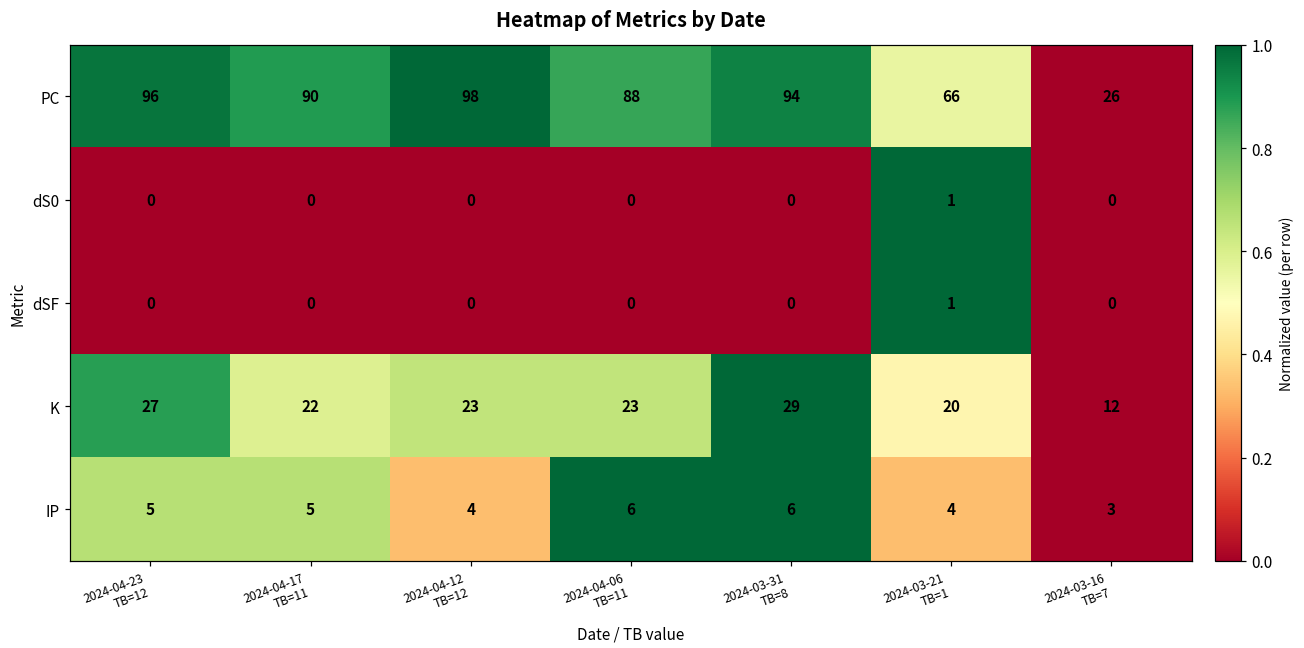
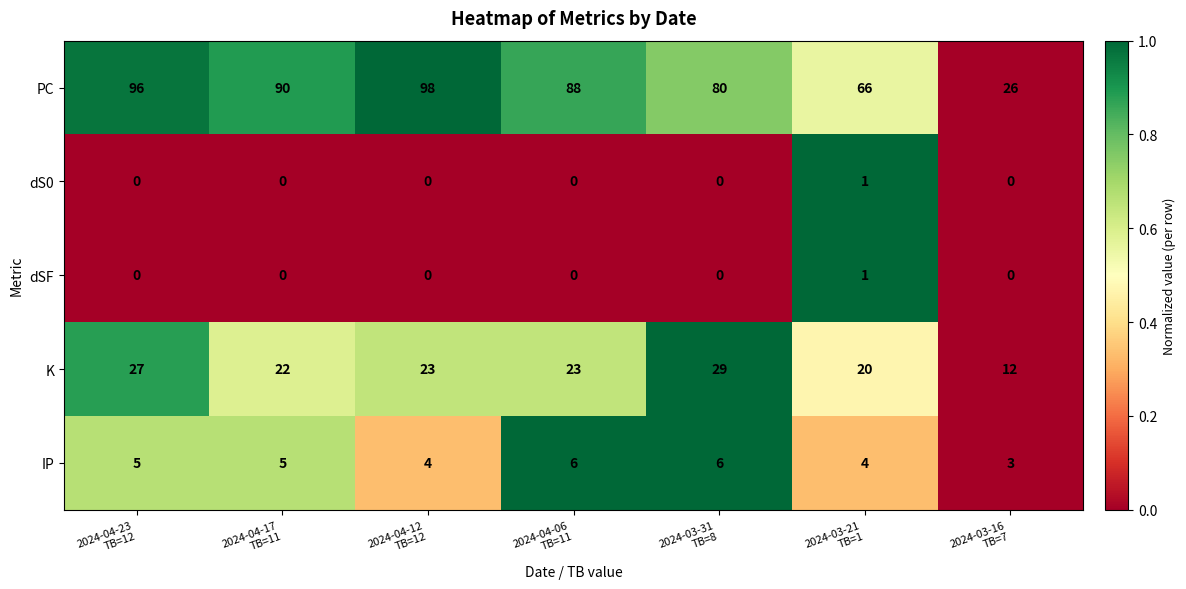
PC, 2024-03-31 TB=8: 94 -> 80
